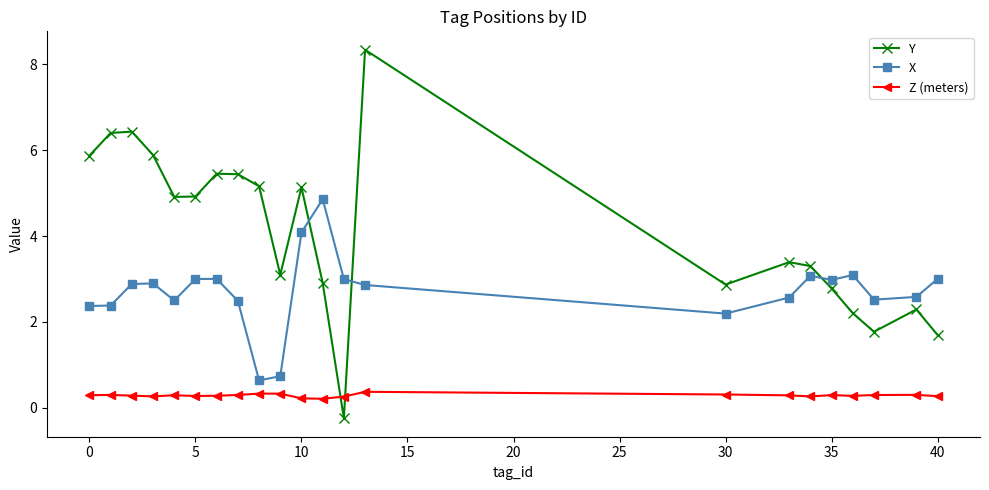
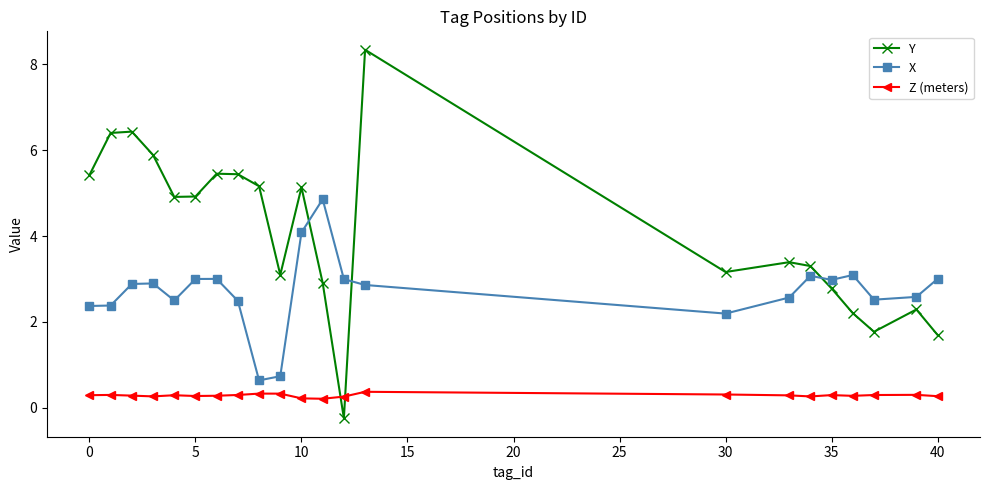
Y, 0: 5.9 -> 5.4
Y, 30: 2.9 -> 3.2
